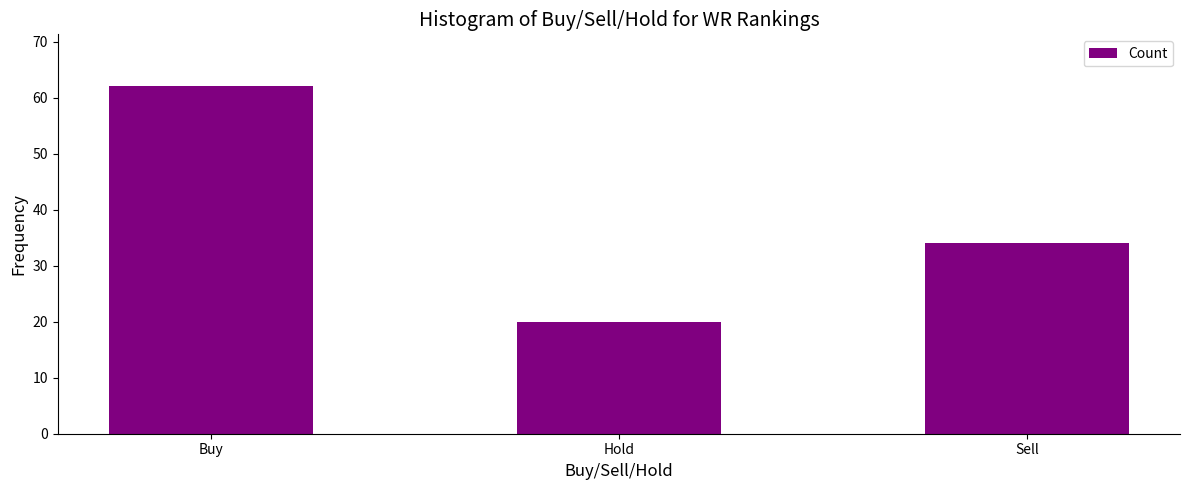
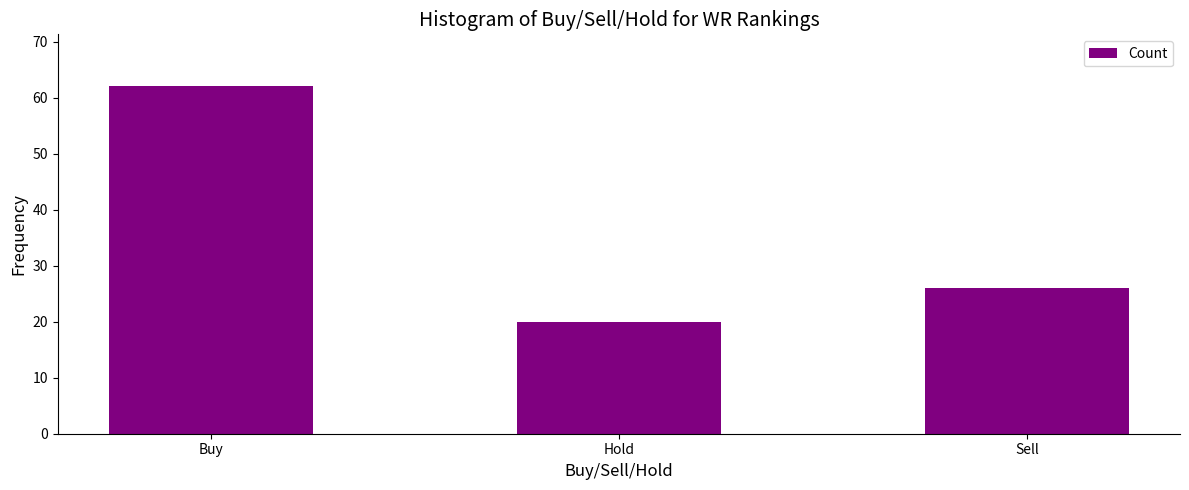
Sell: 34 -> 26
